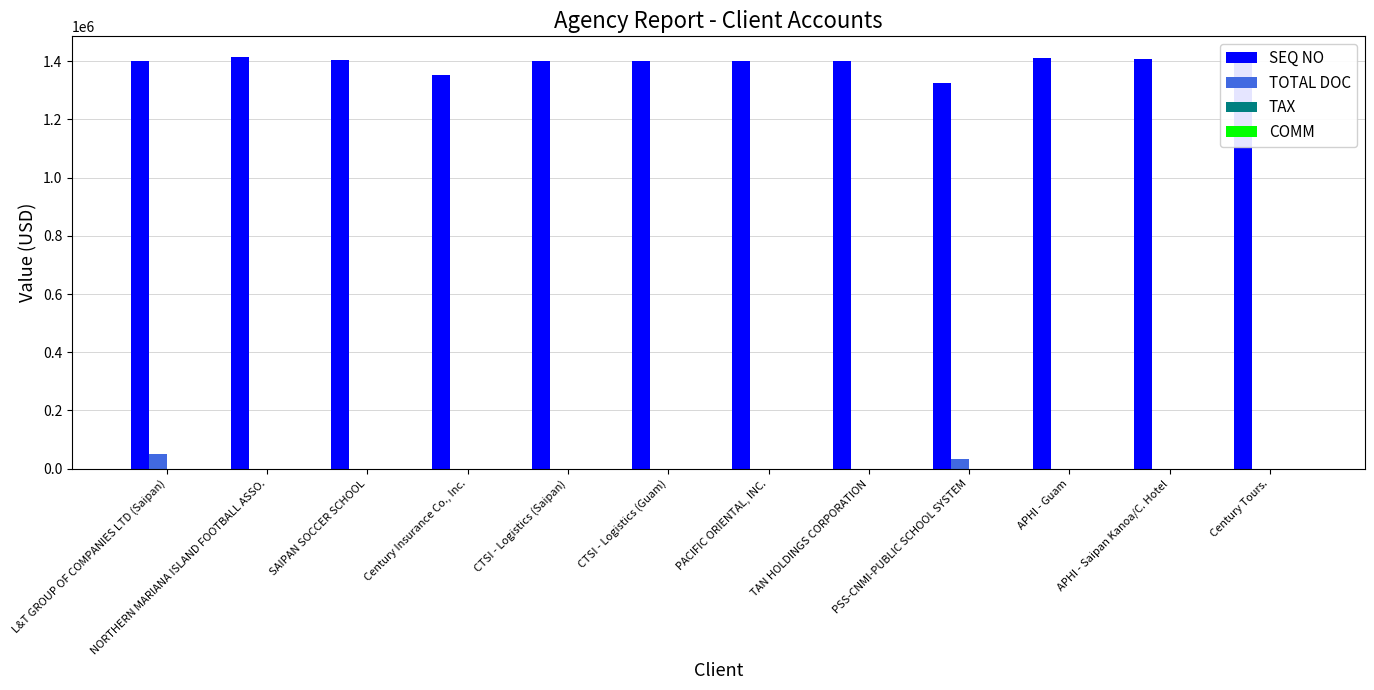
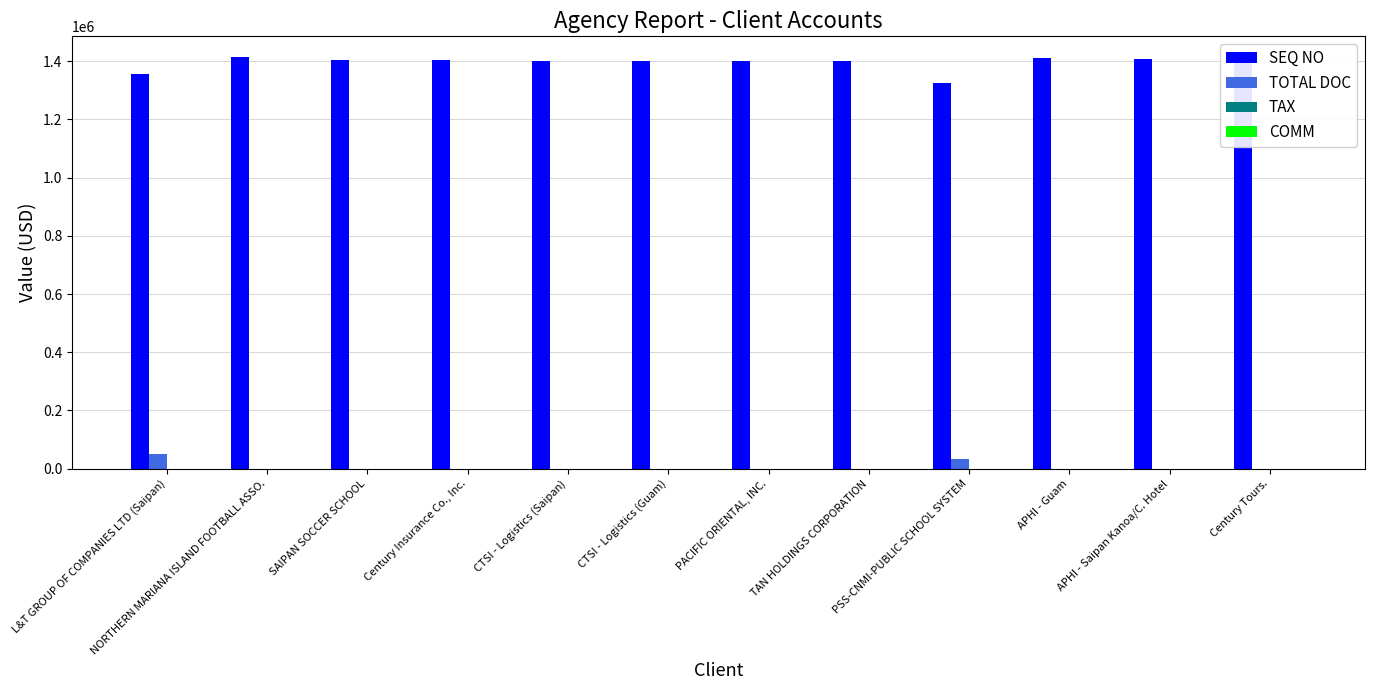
SEQ NO, L&T GROUP OF COMPANIES LTD (Saipan): 1400000 -> 1360000
SEQ NO, Century Insurance Co., Inc.: 1350000 -> 1400000
